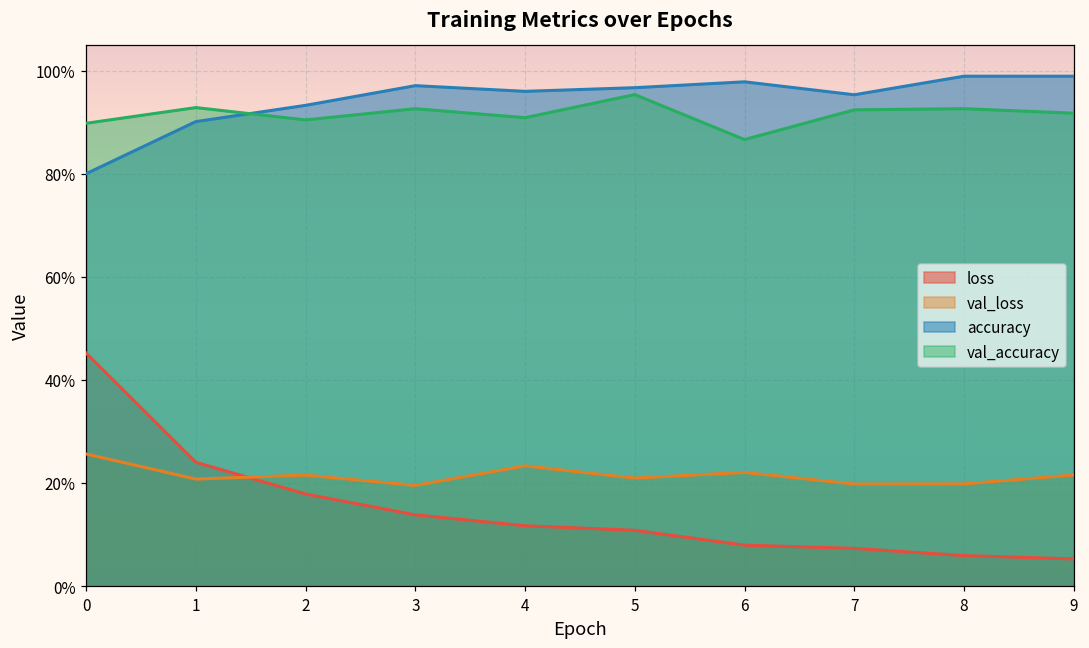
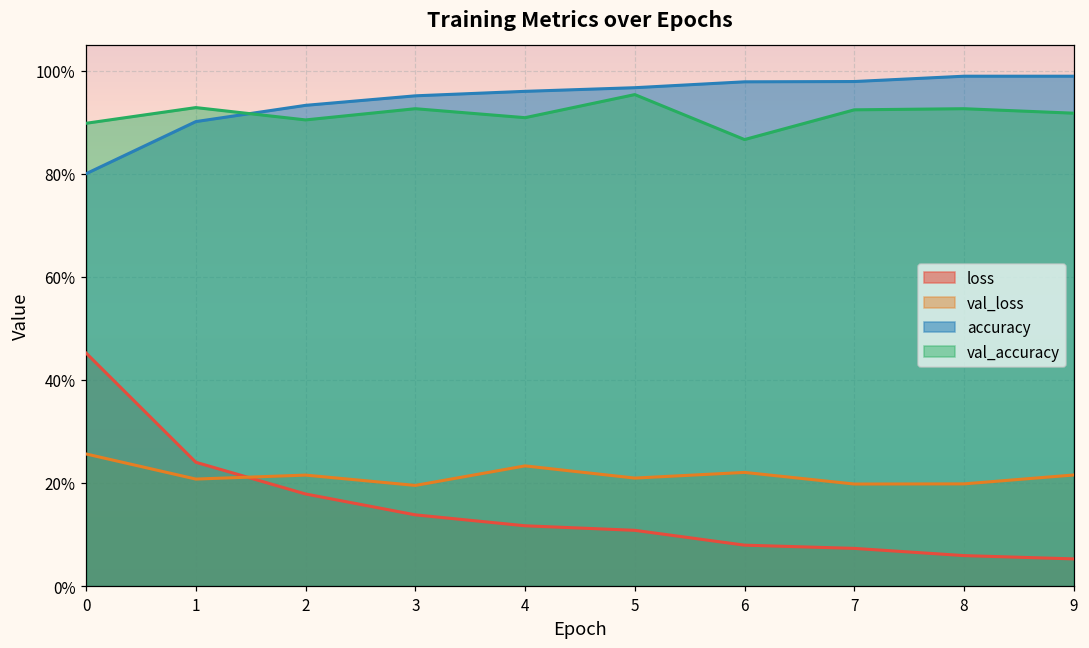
accuracy, 3: 97% -> 95%
accuracy, 7: 95% -> 98%
